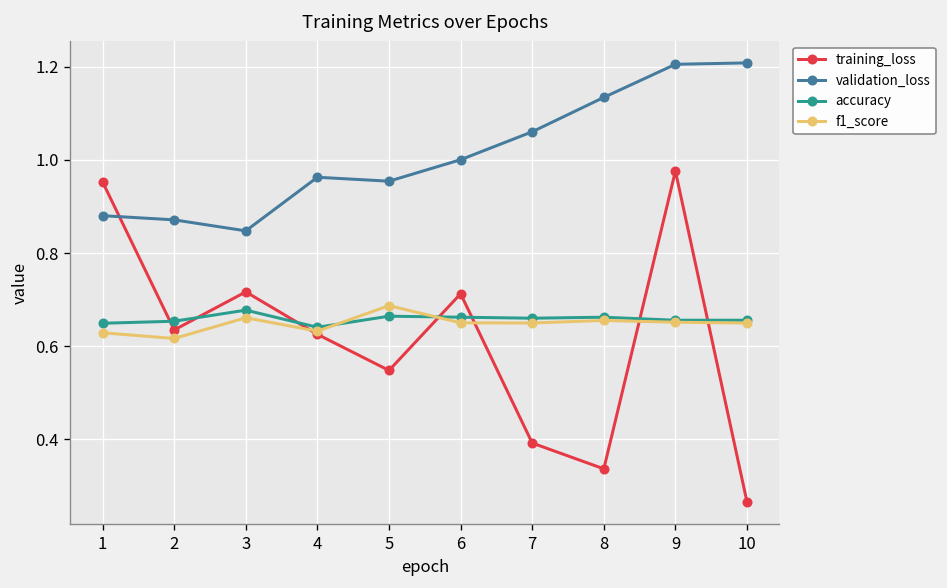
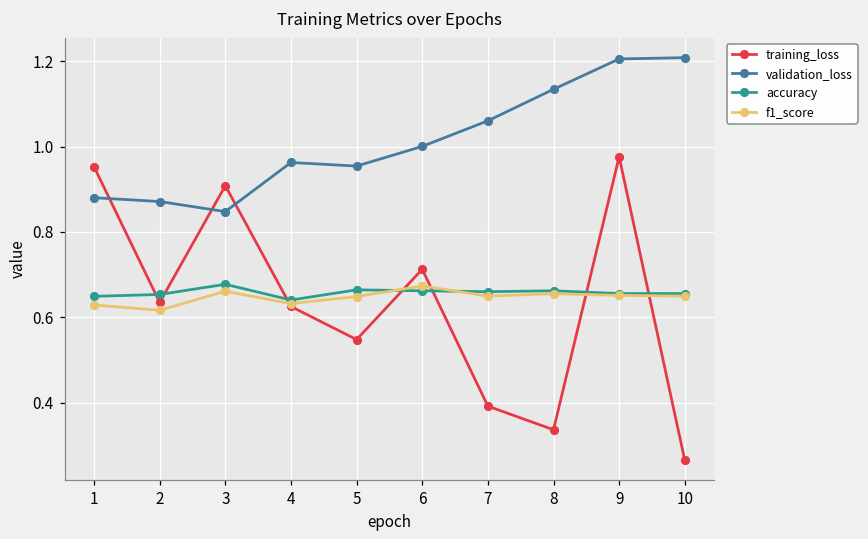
training_loss, 3: 0.72 -> 0.91
f1_score, 5: 0.69 -> 0.65
f1_score, 6: 0.65 -> 0.67
